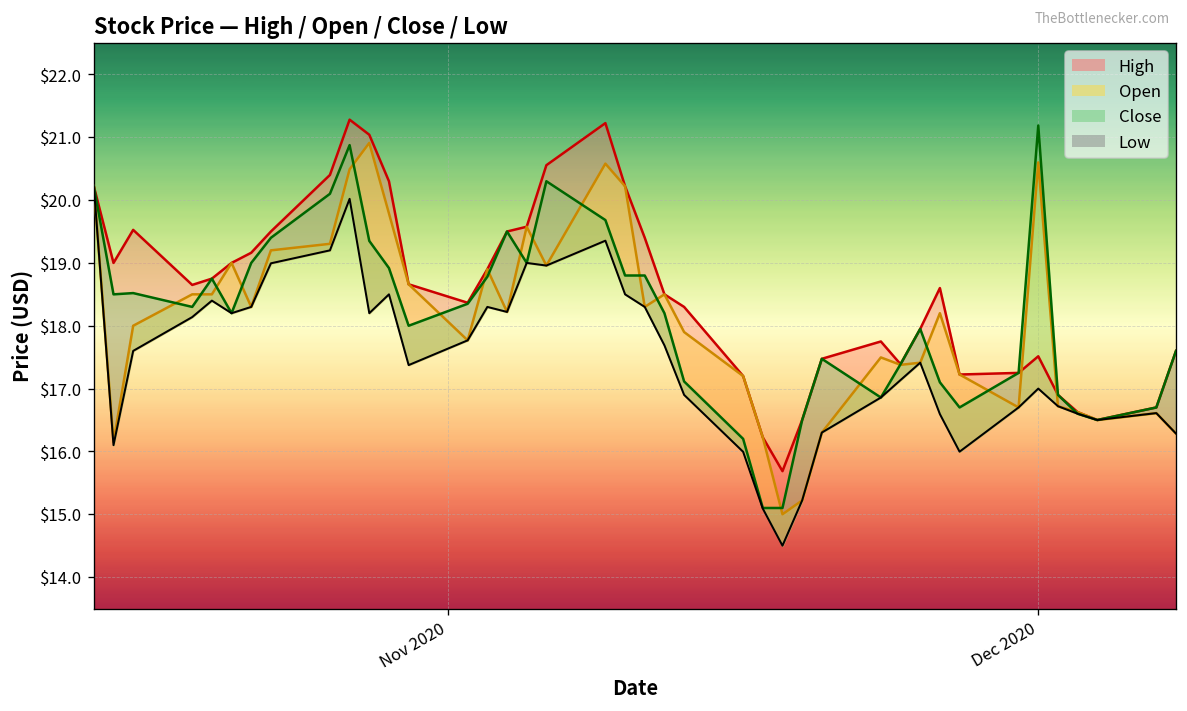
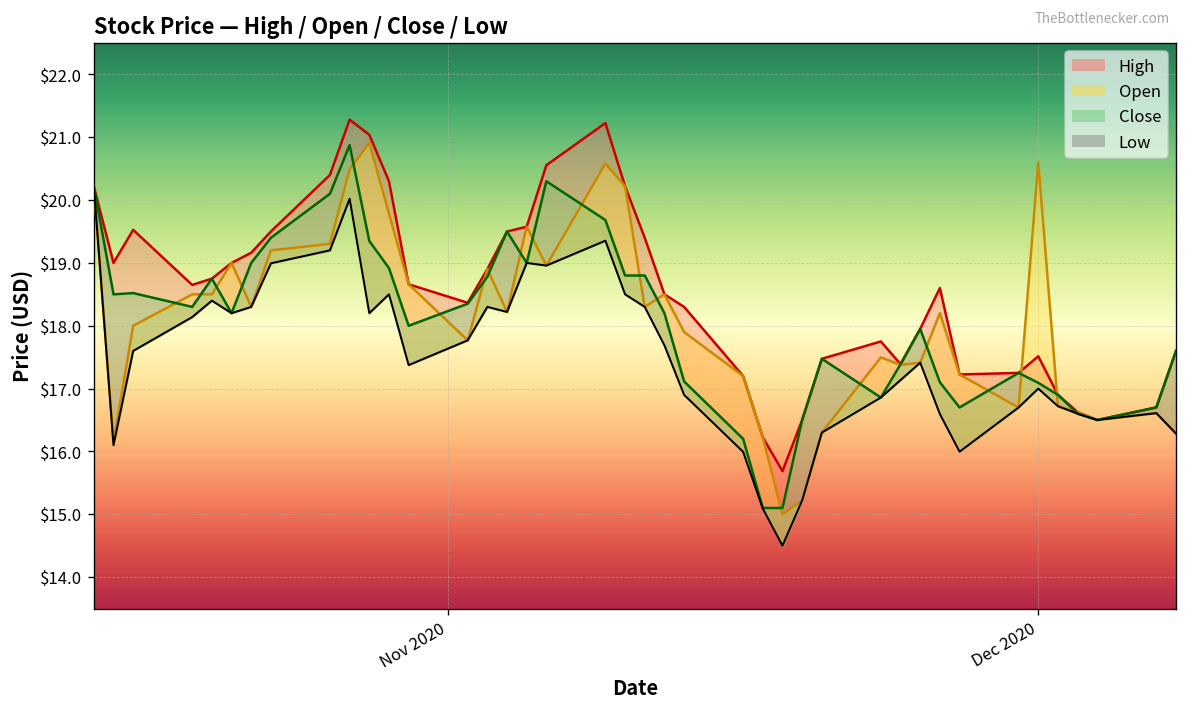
Close, Dec 2020: $21.2 -> $17.1
